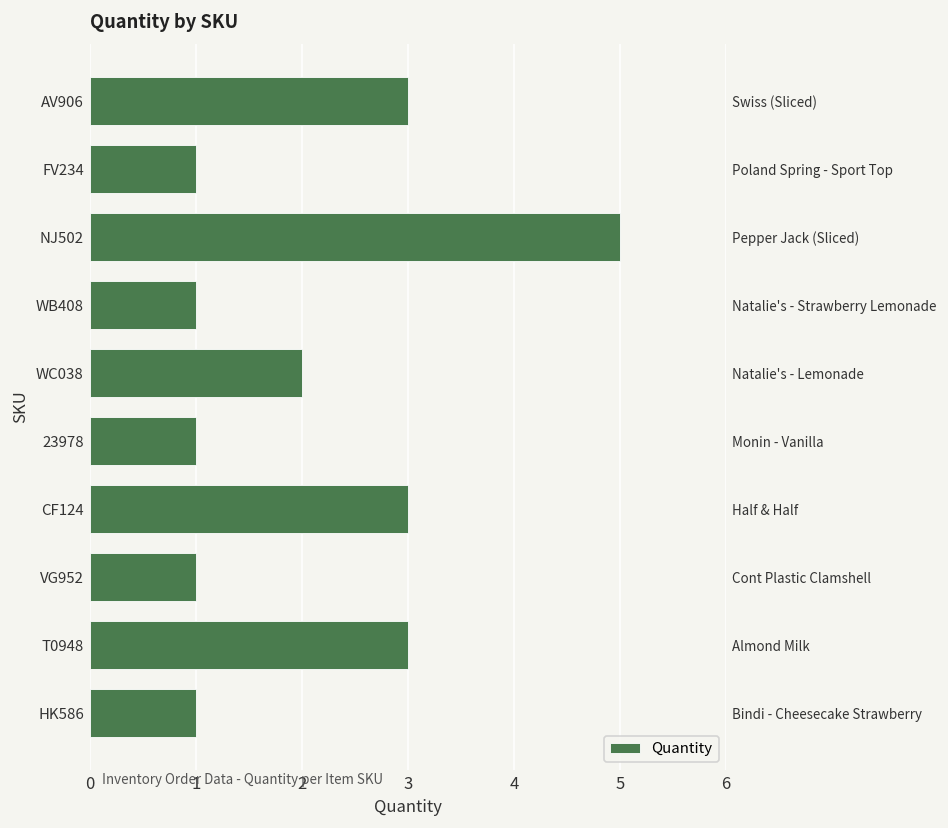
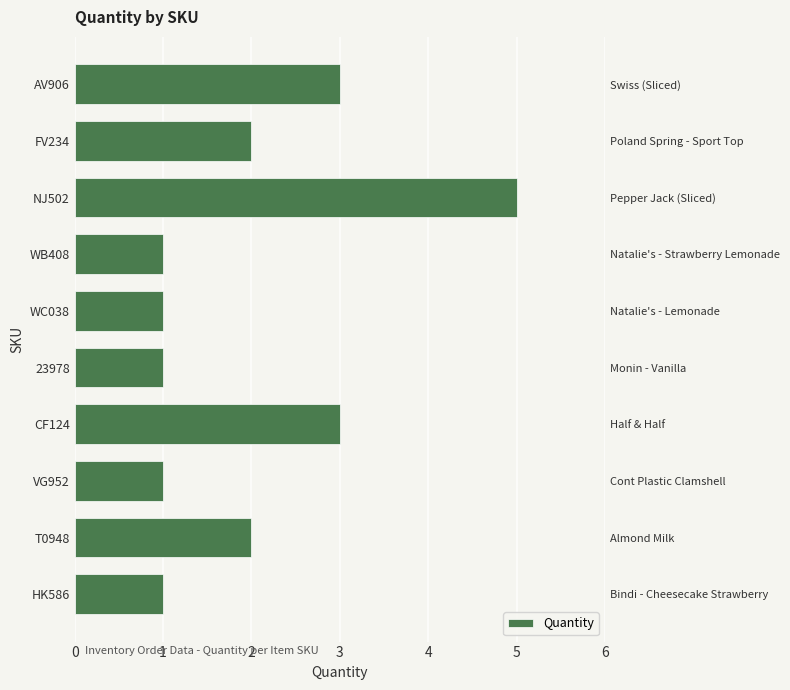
FV234: 1 -> 2
WC038: 2 -> 1
T0948: 3 -> 2
